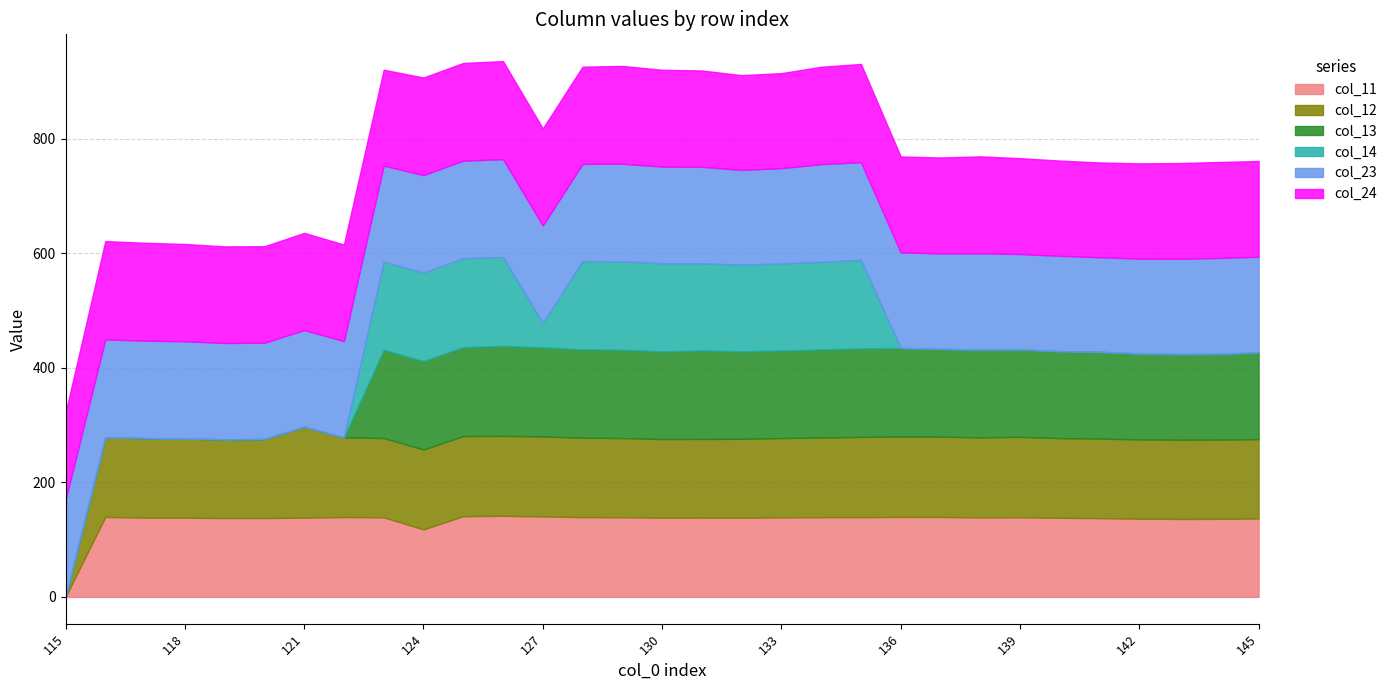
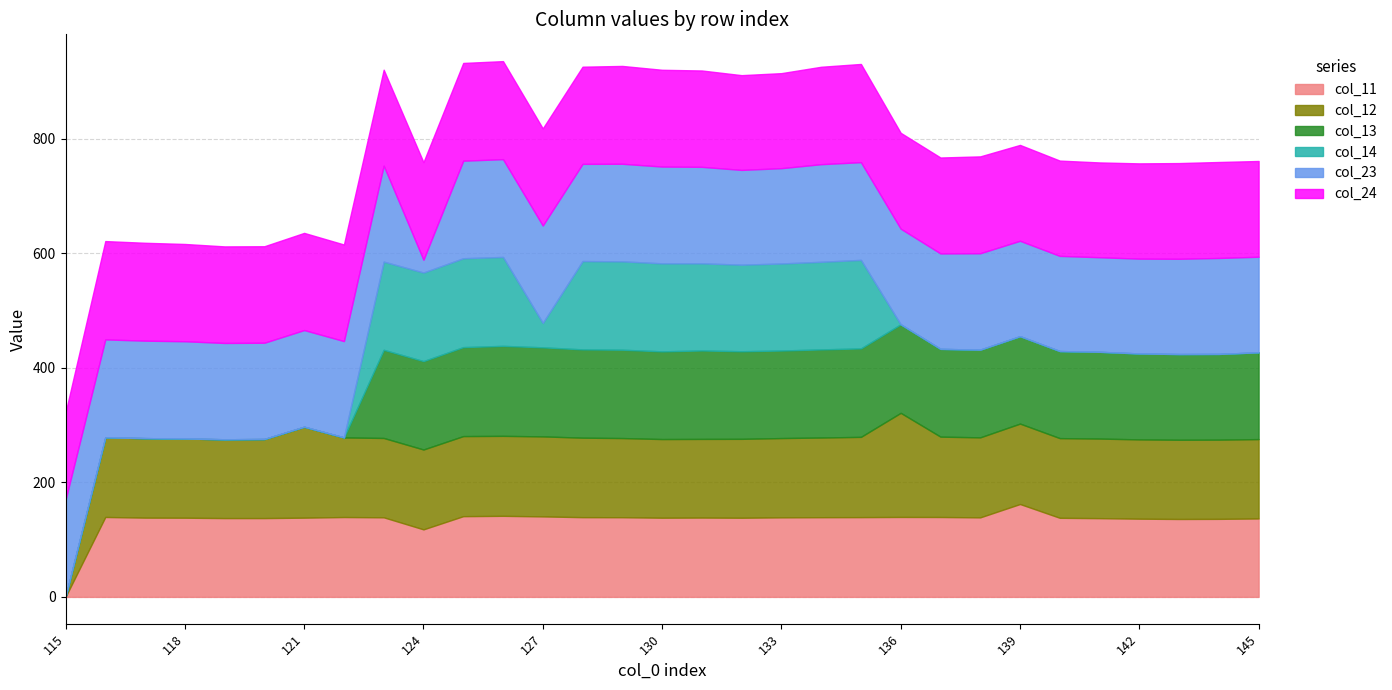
col_23, 124: 170 -> 20
col_12, 136: 140 -> 180
col_11, 139: 140 -> 160
